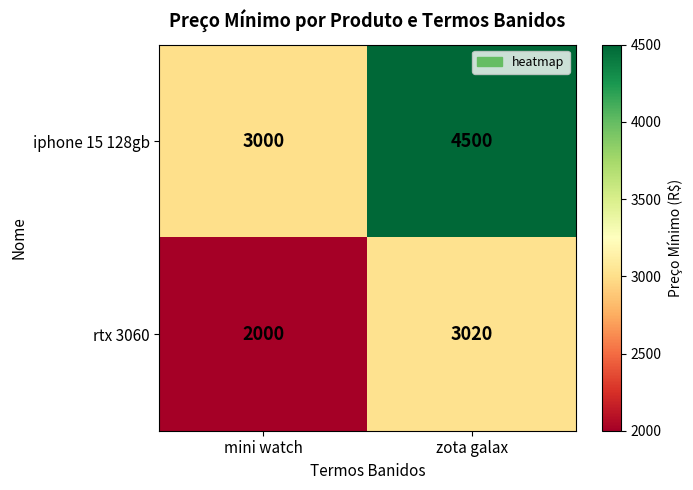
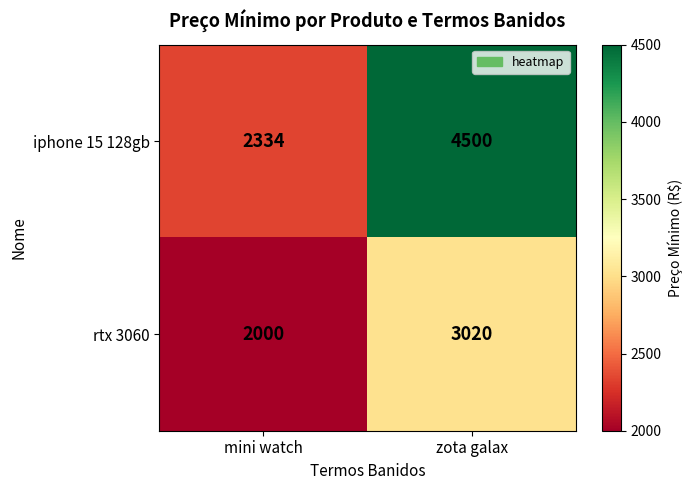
iphone 15 128gb, mini watch: 3000 -> 2334
